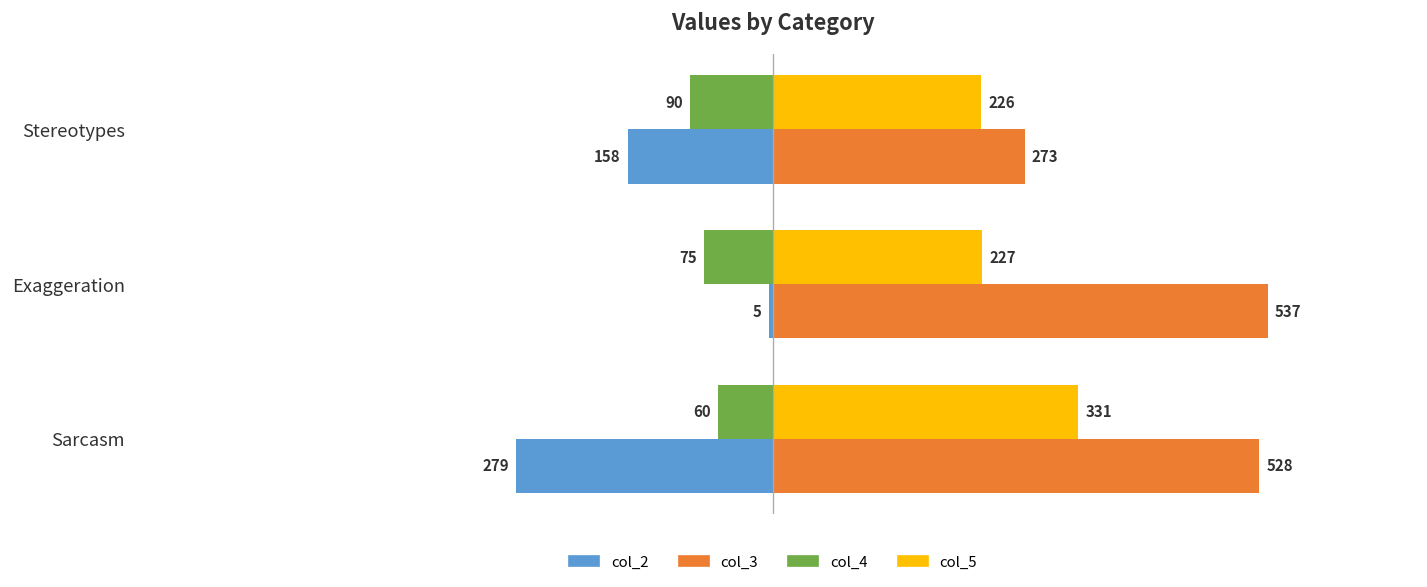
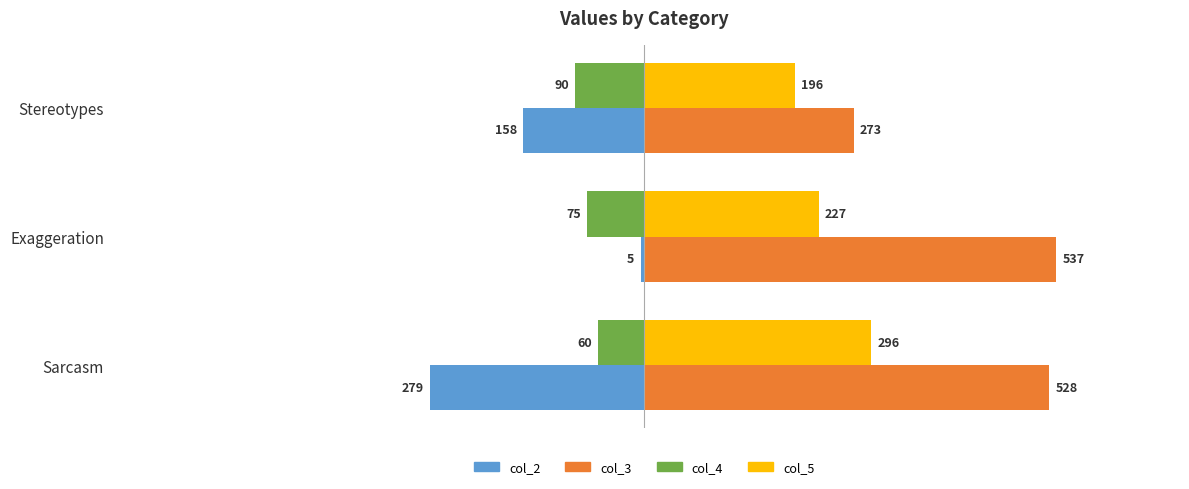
col_5, Stereotypes: 226 -> 196
col_5, Sarcasm: 331 -> 296
